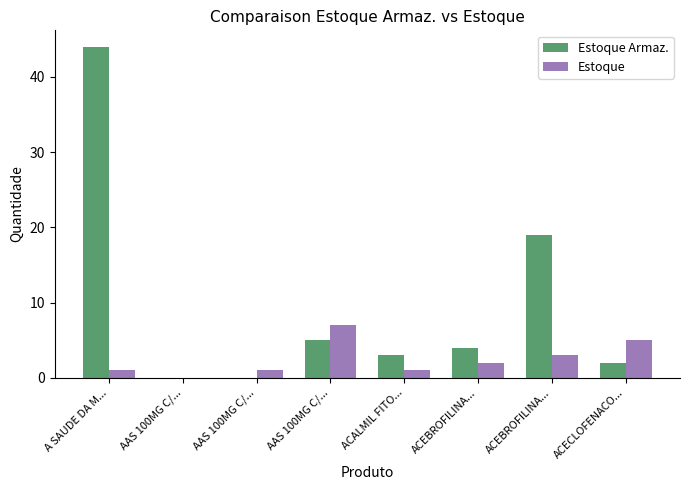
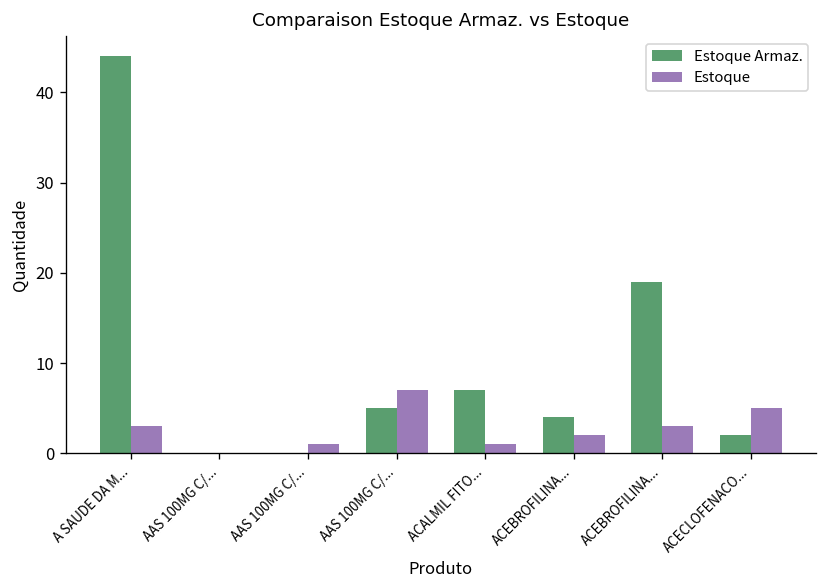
Estoque, A SAUDE DA M...: 1 -> 3
Estoque Armaz., ACALMIL FITO...: 3 -> 7
